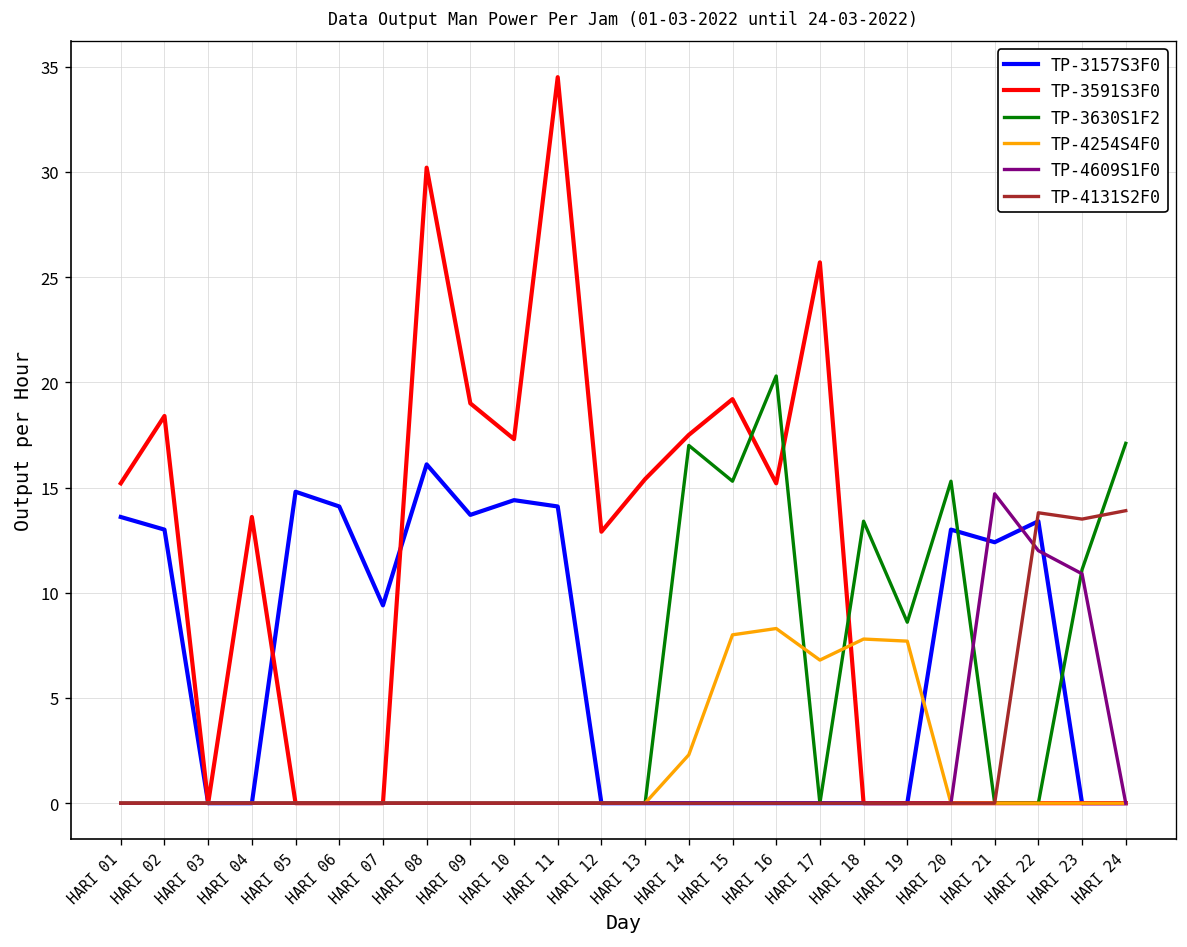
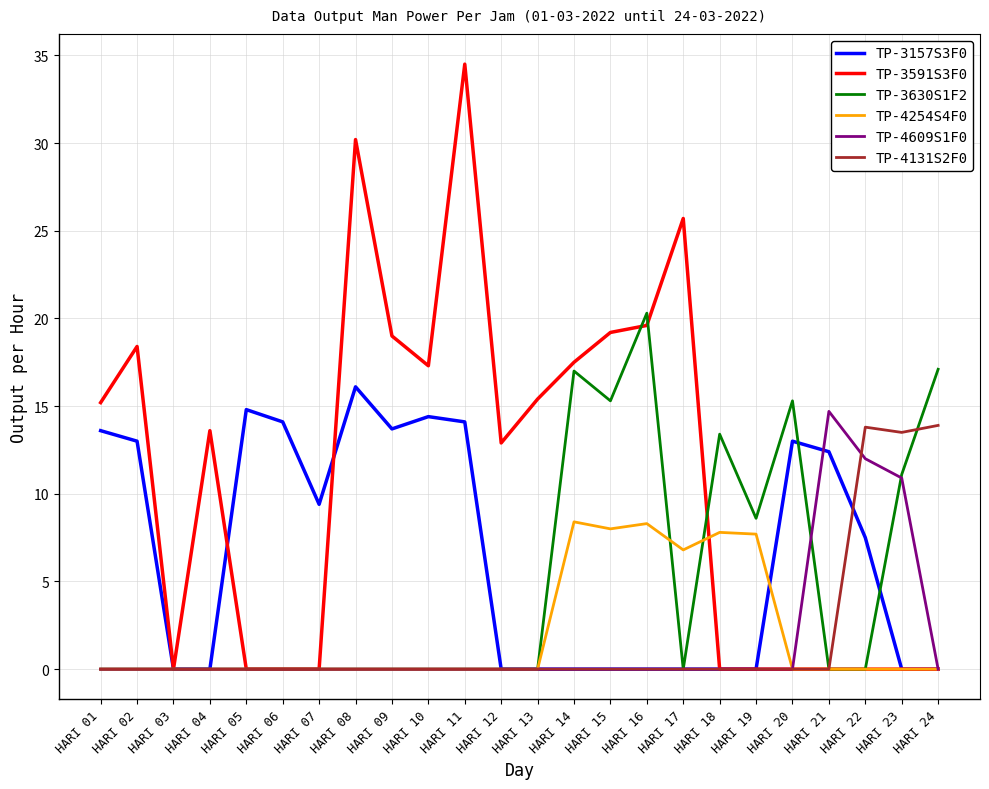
TP-4254S4F0, HARI 14: 2.3 -> 8.4
TP-3591S3F0, HARI 16: 15.2 -> 19.6
TP-3157S3F0, HARI 22: 13.4 -> 7.5
